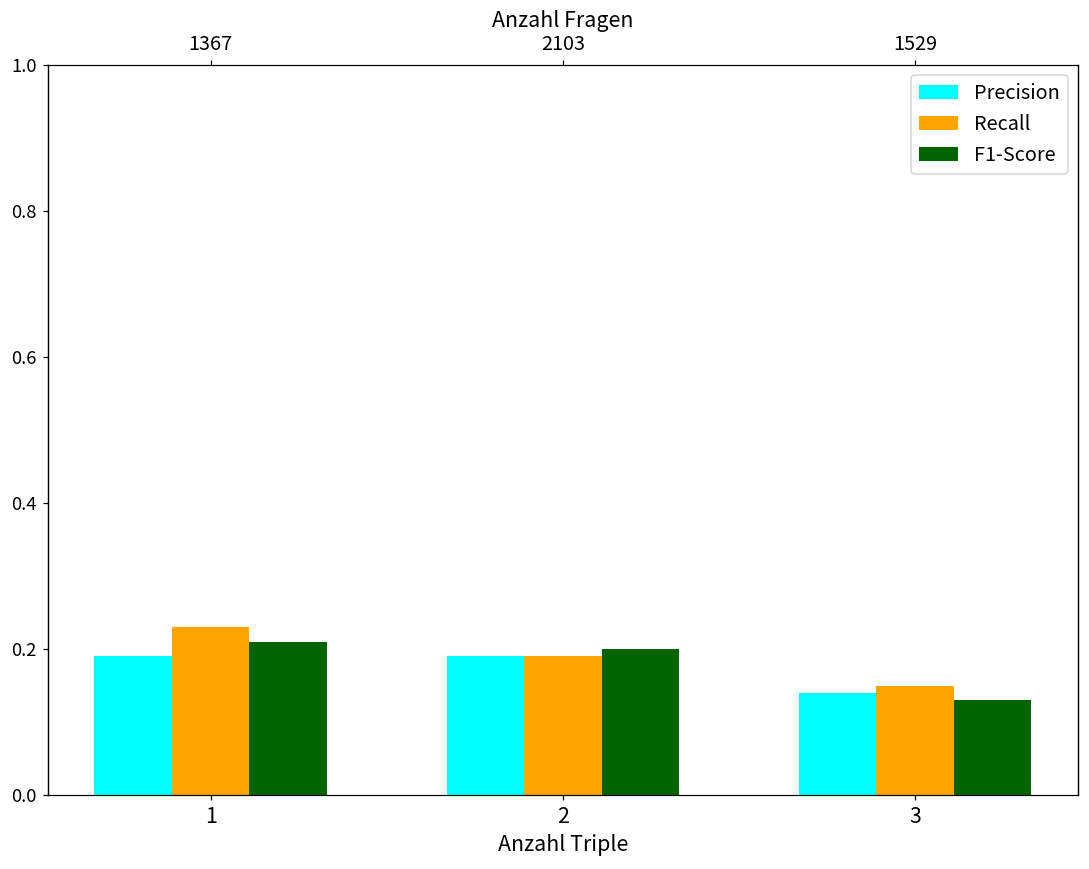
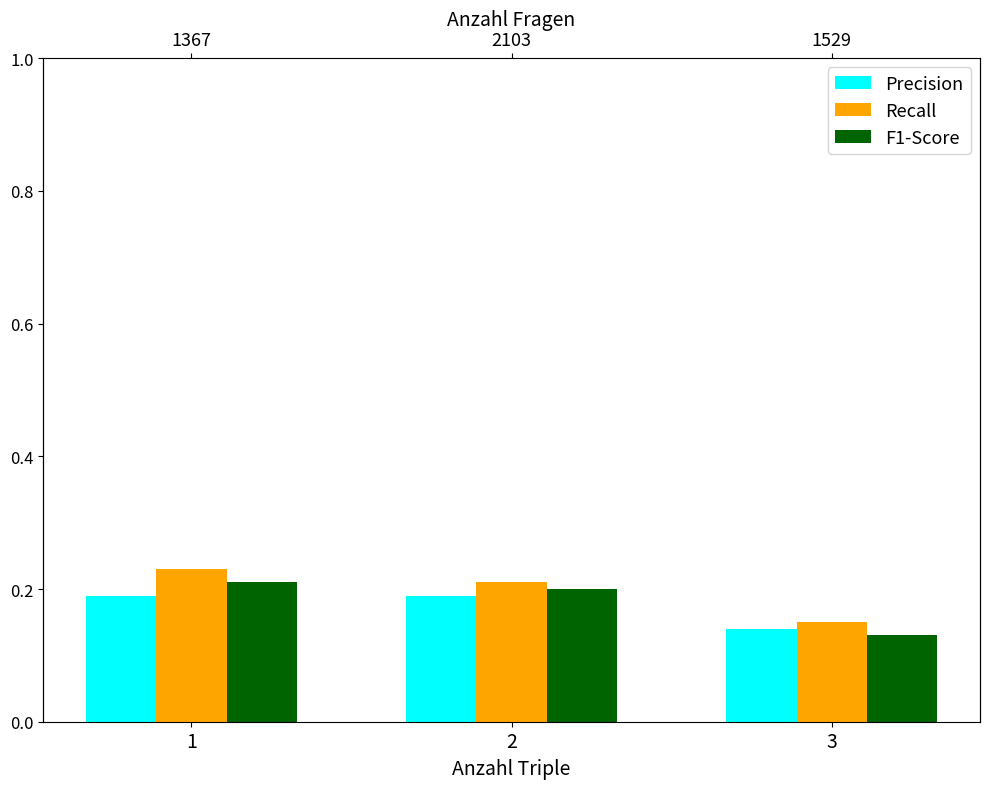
Recall, 2: 0.19 -> 0.21
